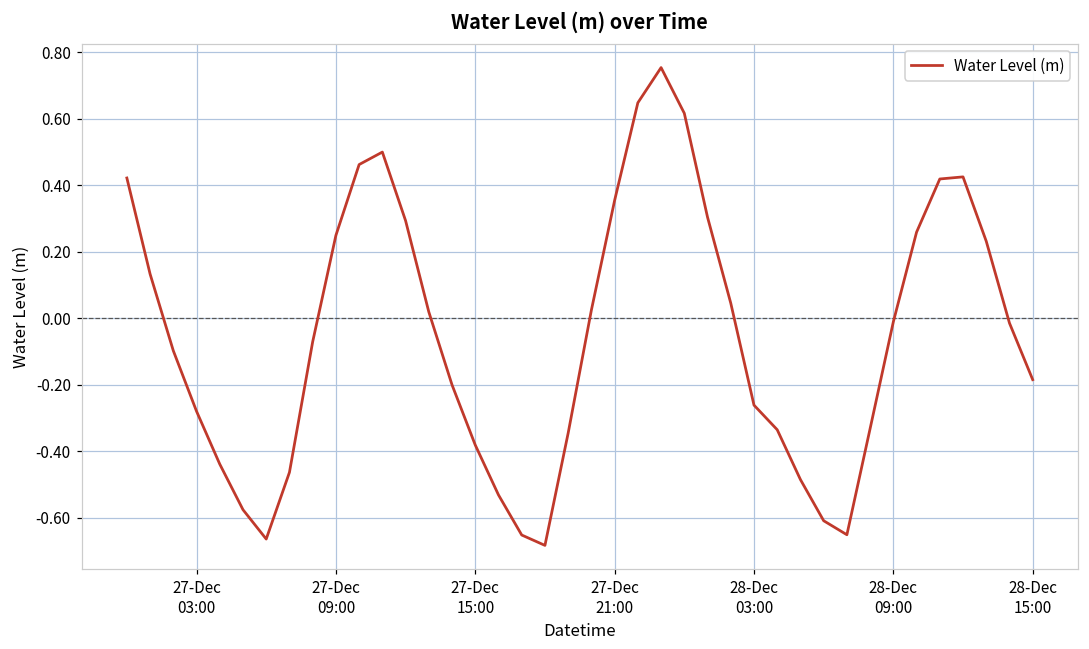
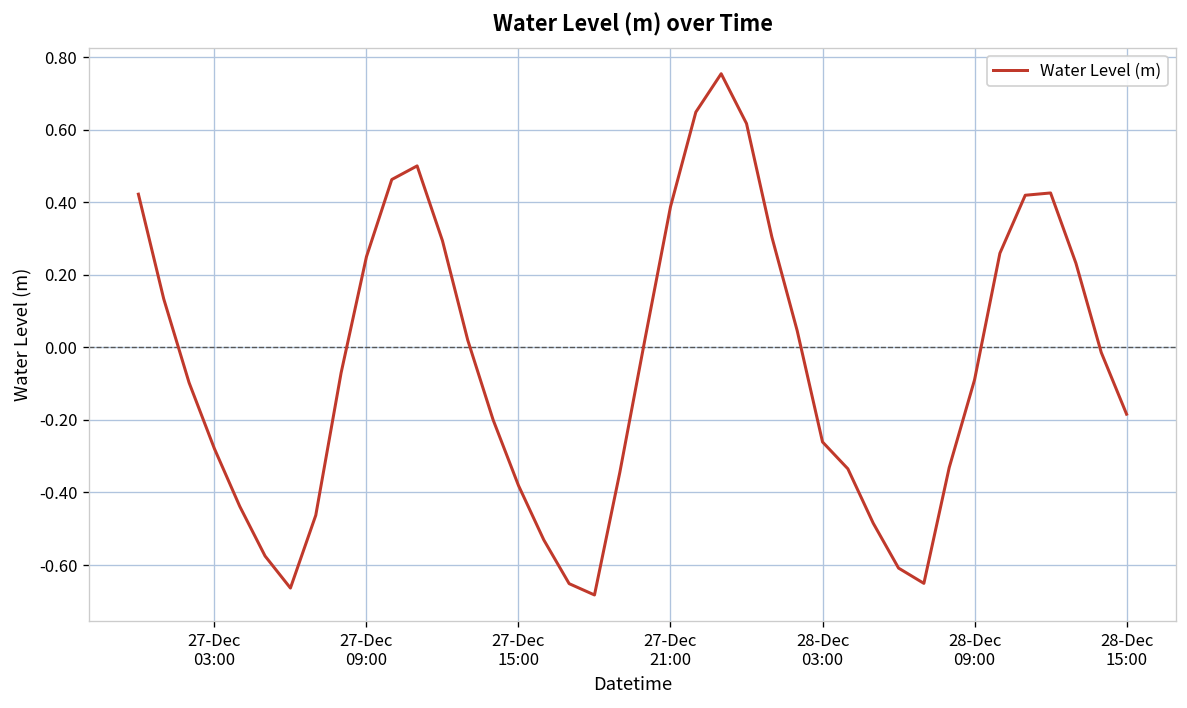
27-Dec 21:00: 0.35 -> 0.39
28-Dec 09:00: -0.01 -> -0.09
